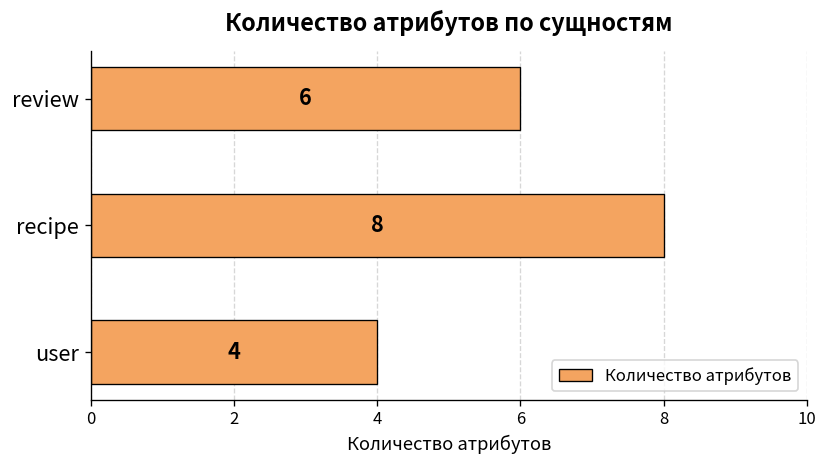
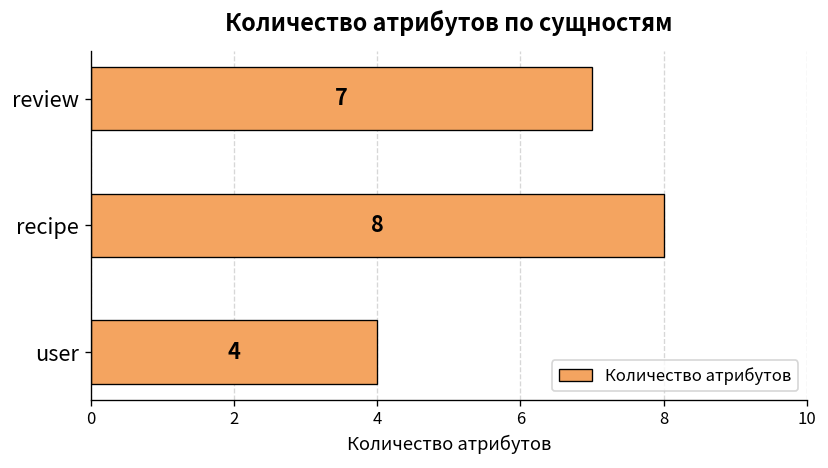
review: 6 -> 7
